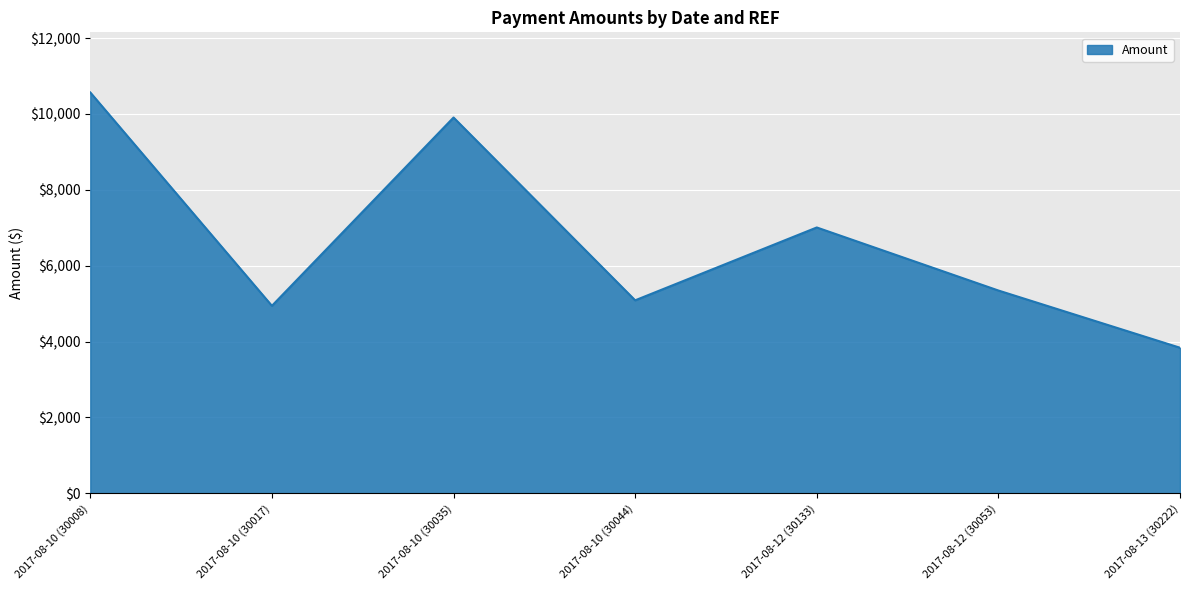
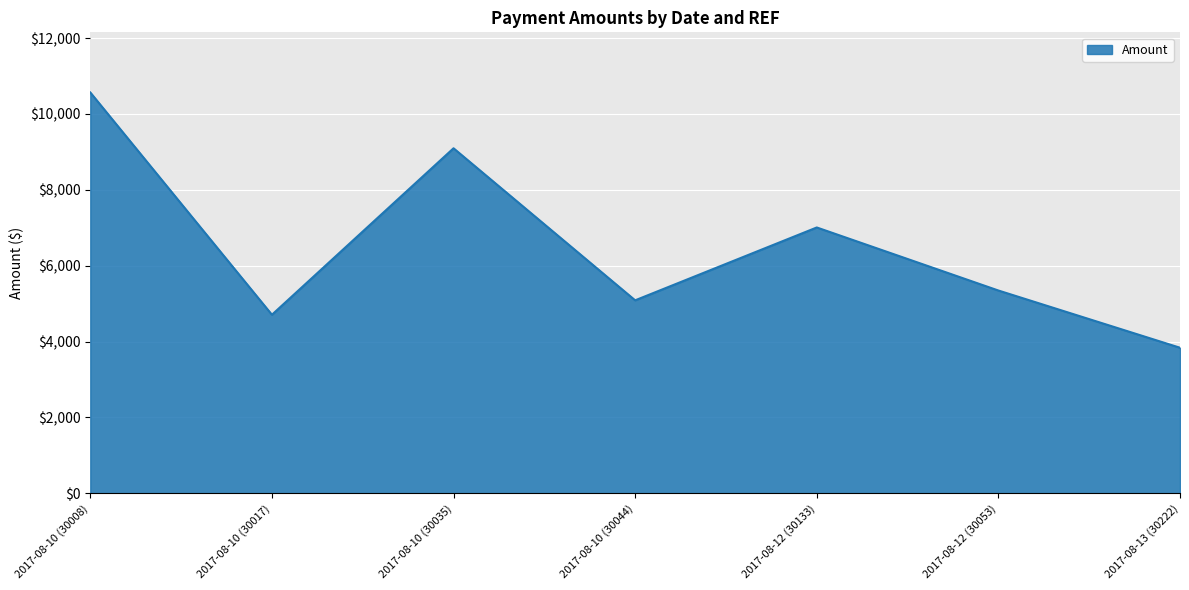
2017-08-10 (30017): $4,900 -> $4,700
2017-08-10 (30035): $9,900 -> $9,100
